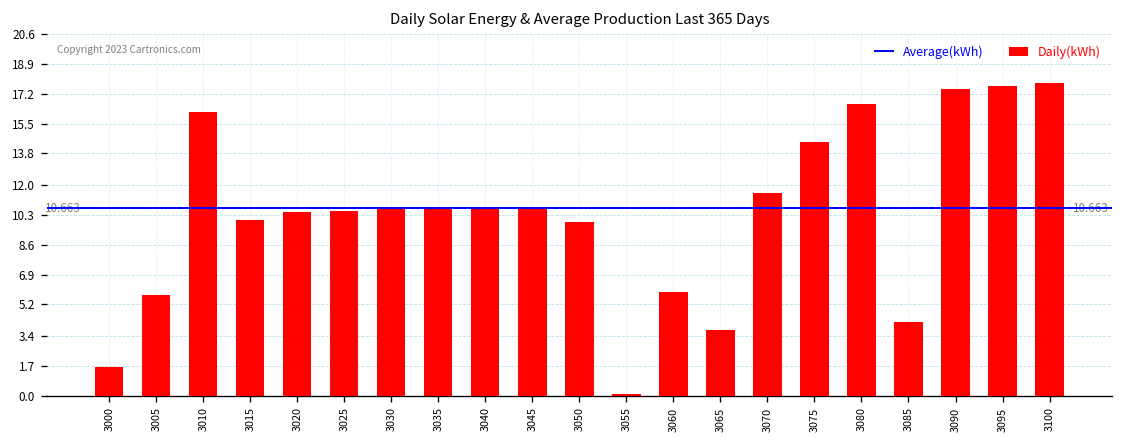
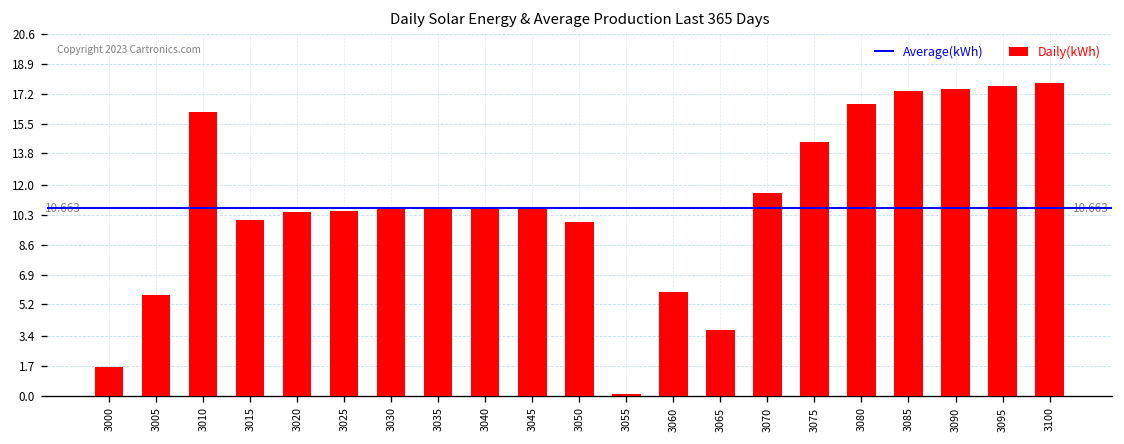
3085: 4.2 -> 17.4
